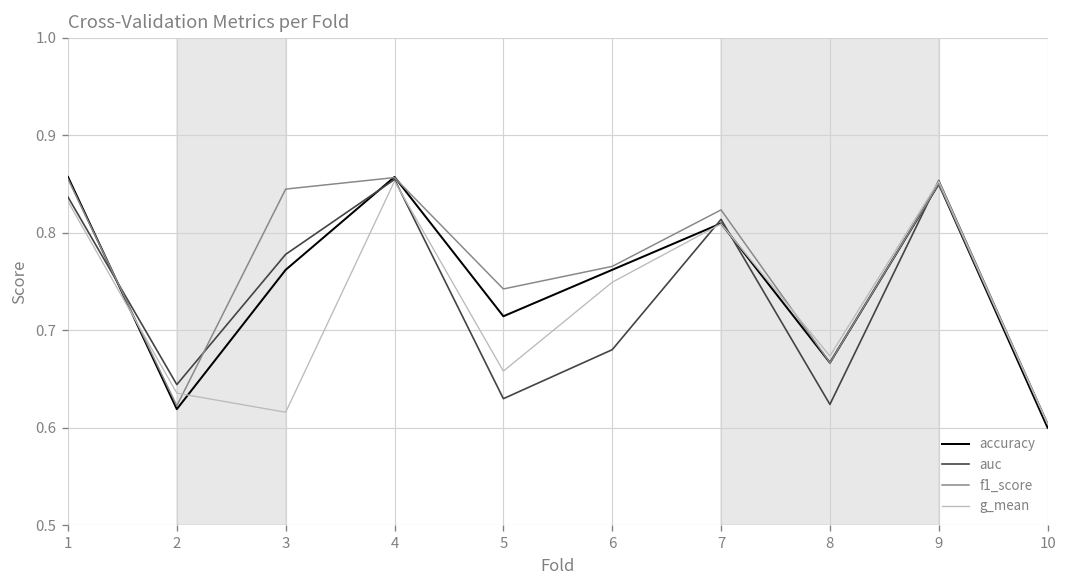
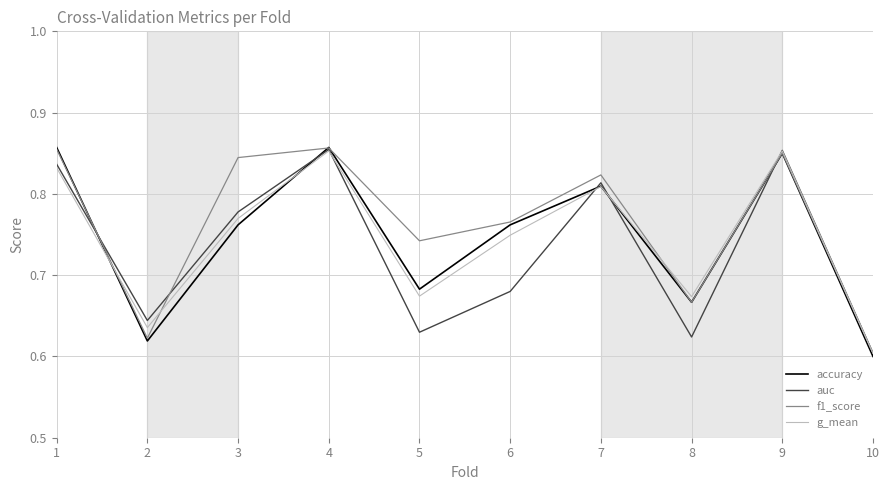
g_mean, 3: 0.62 -> 0.77
accuracy, 5: 0.71 -> 0.68
g_mean, 5: 0.66 -> 0.67
